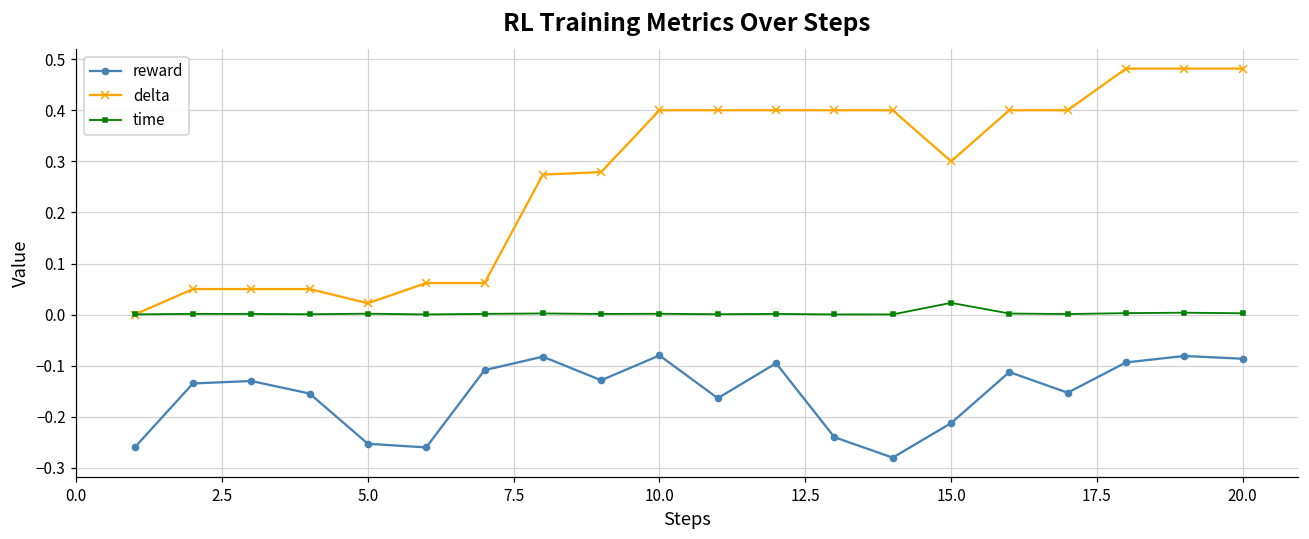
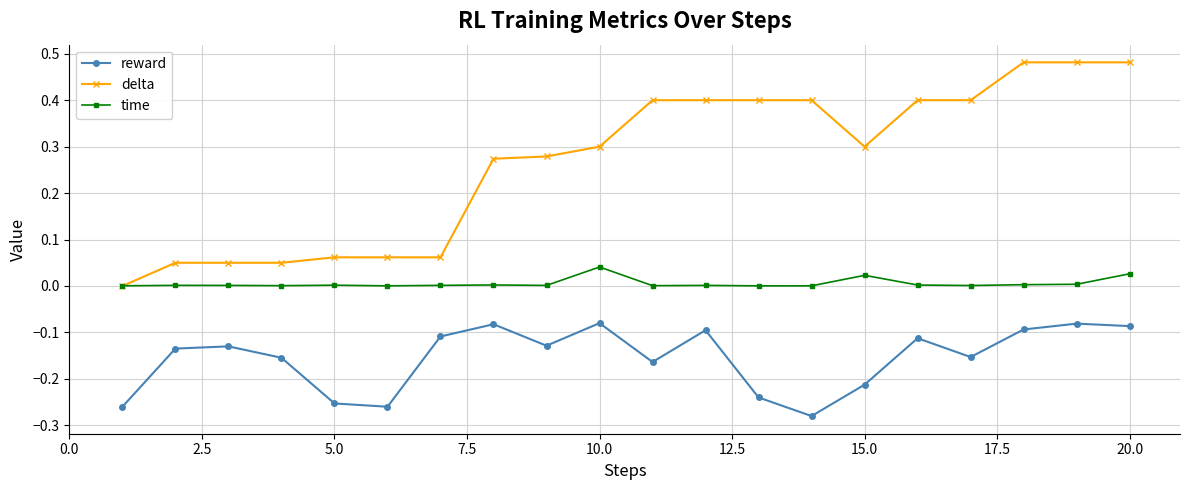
delta, 5.0: 0.02 -> 0.06
delta, 10.0: 0.4 -> 0.3
time, 10.0: 0.00 -> 0.04
time, 20.0: 0.00 -> 0.03
